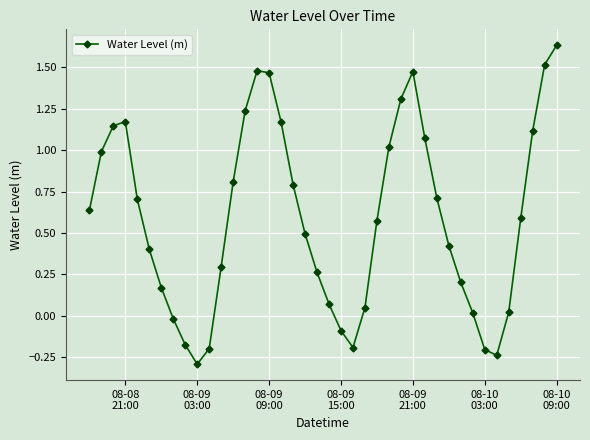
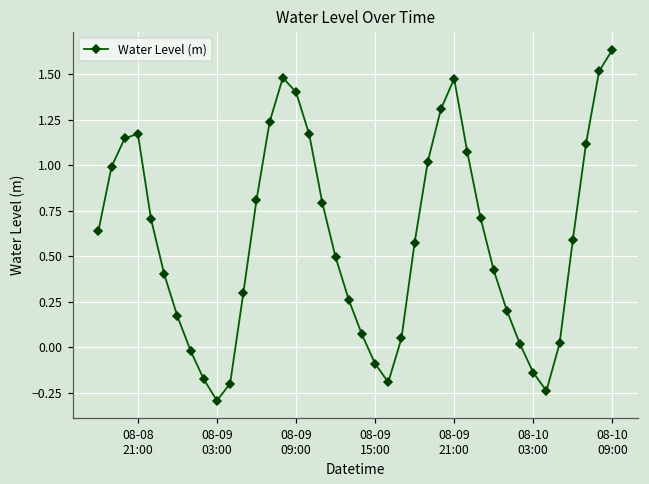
08-09 09:00: 1.47 -> 1.40
08-10 03:00: -0.20 -> -0.14
